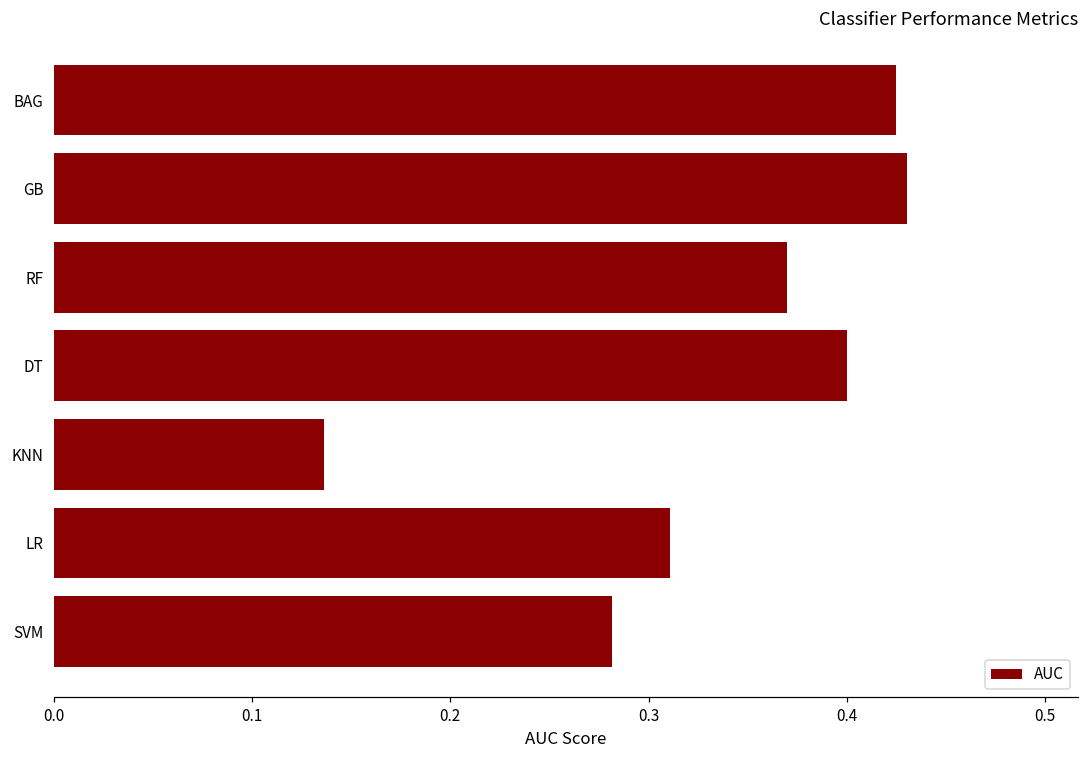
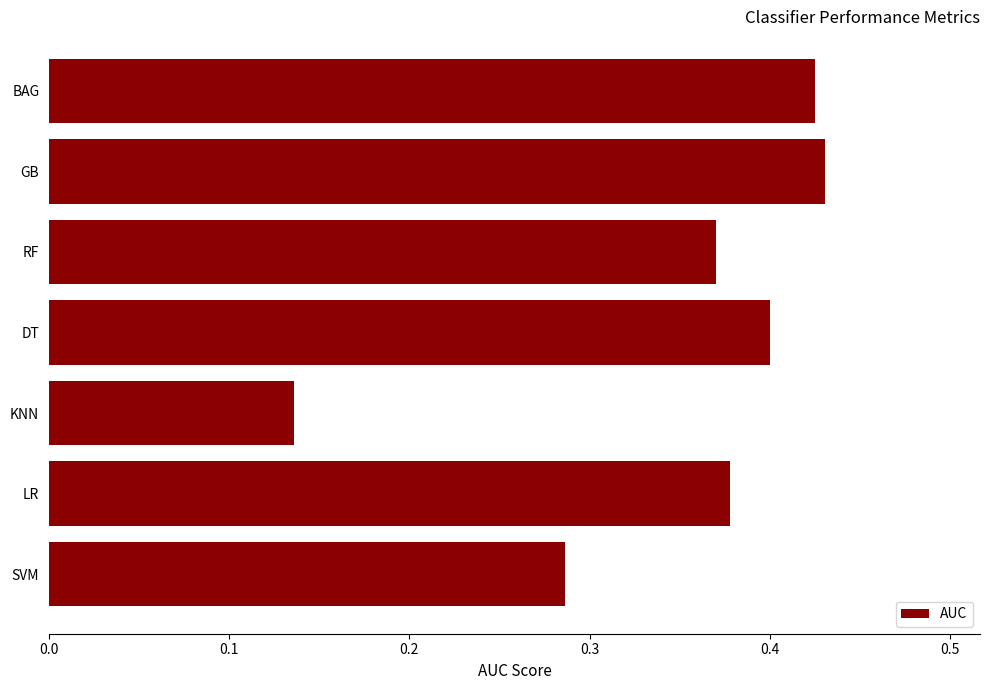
LR: 0.311 -> 0.378
SVM: 0.281 -> 0.286
